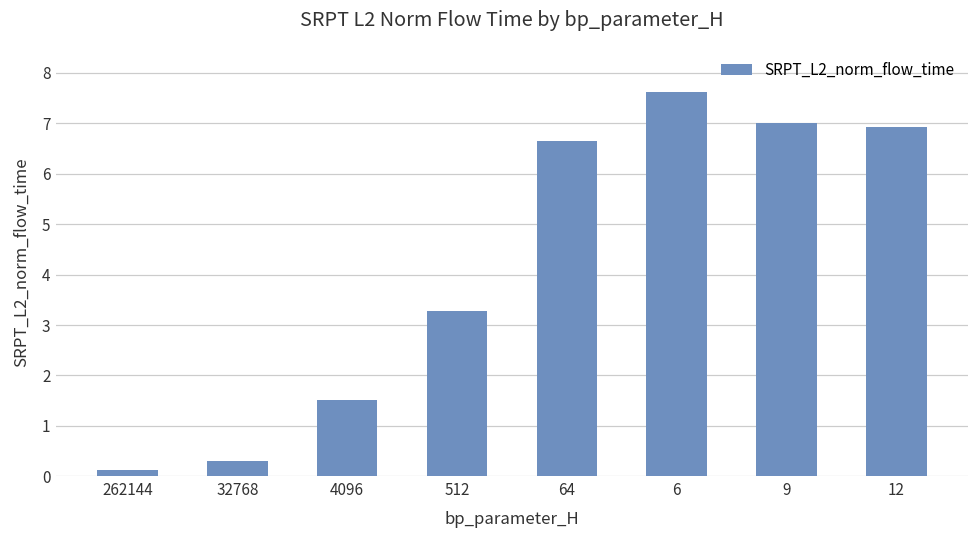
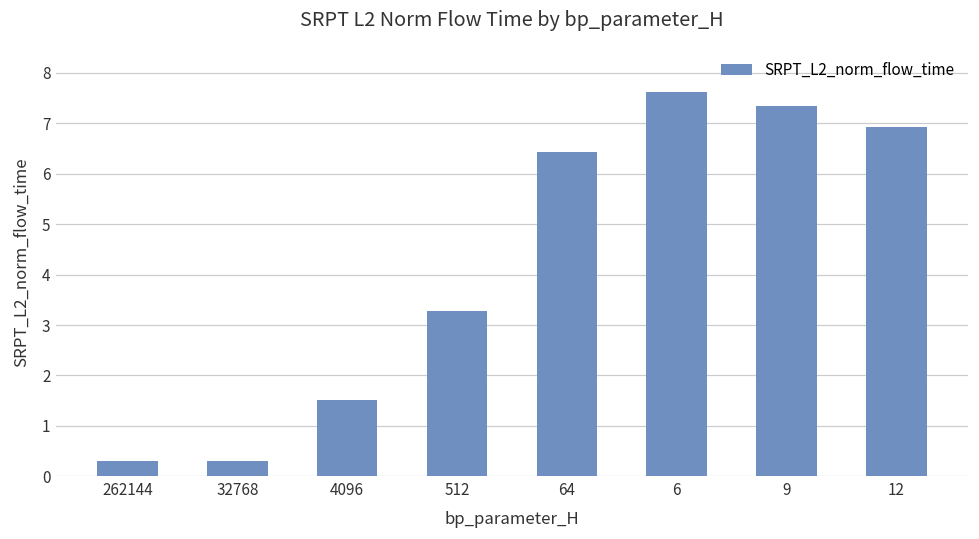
262144: 0.1 -> 0.3
64: 6.7 -> 6.4
9: 7.0 -> 7.4
